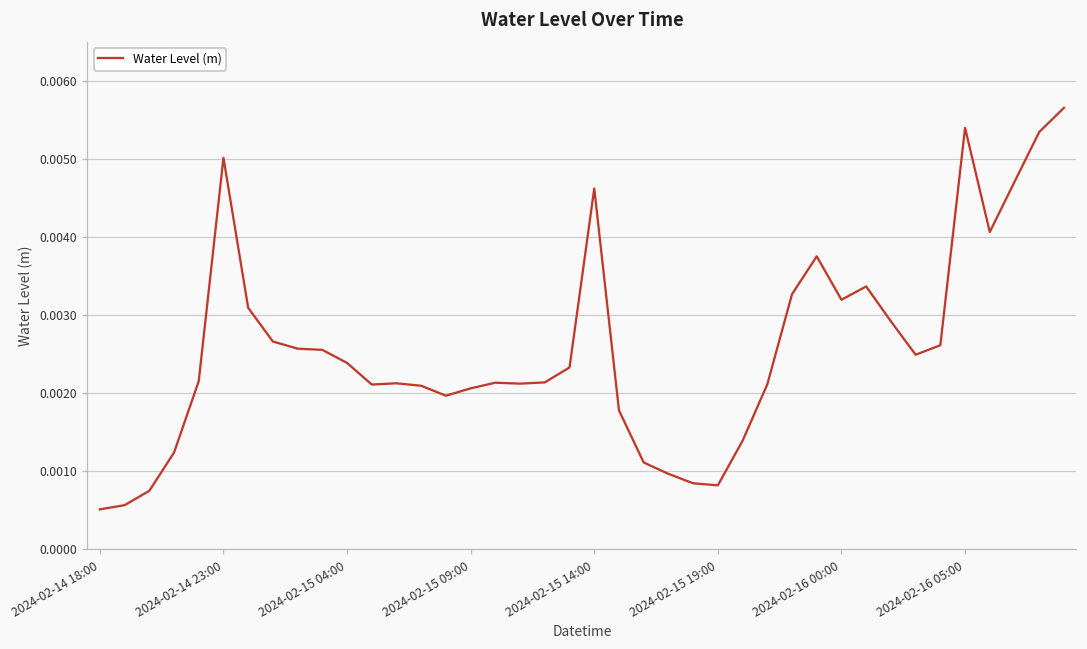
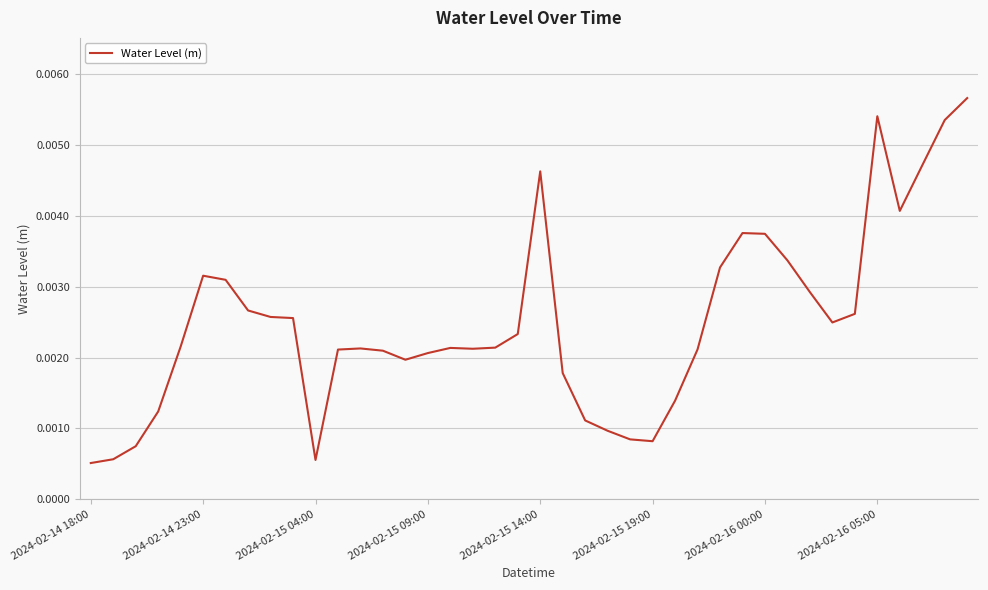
2024-02-14 23:00: 0.0050 -> 0.0032
2024-02-15 04:00: 0.0024 -> 0.0006
2024-02-16 00:00: 0.0032 -> 0.0037
